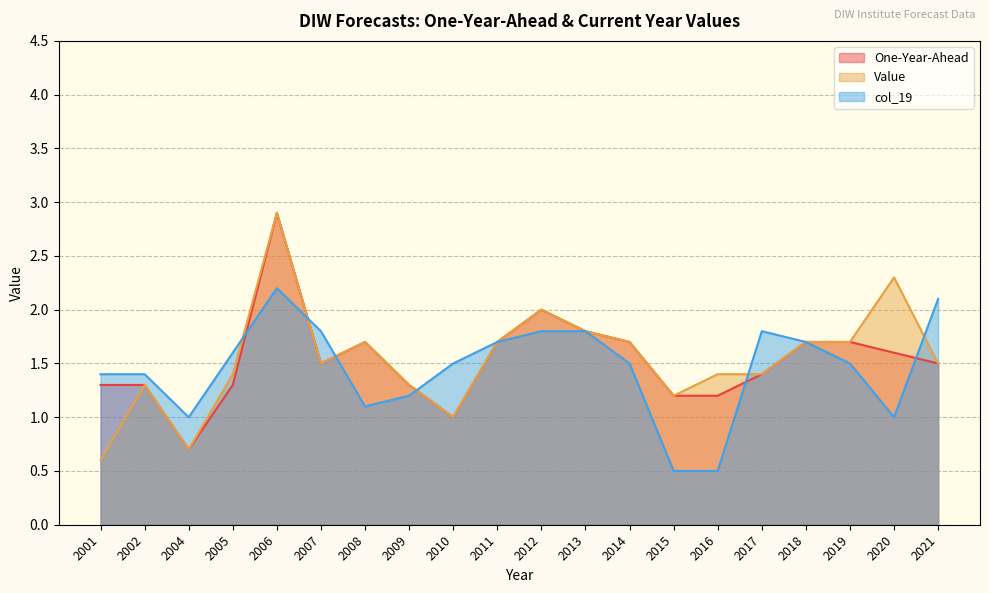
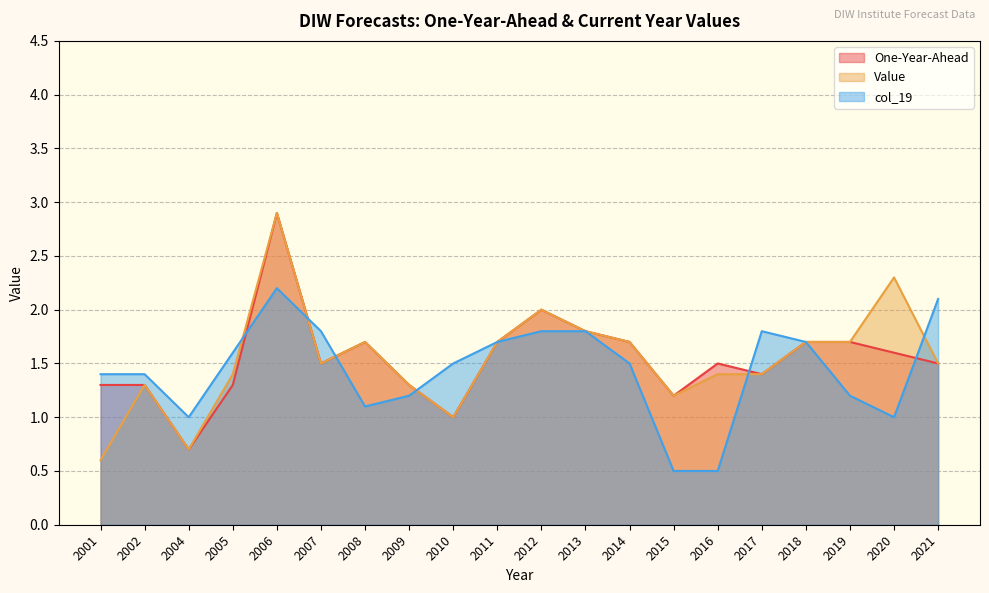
One-Year-Ahead, 2016: 1.2 -> 1.5
col_19, 2019: 1.5 -> 1.2
